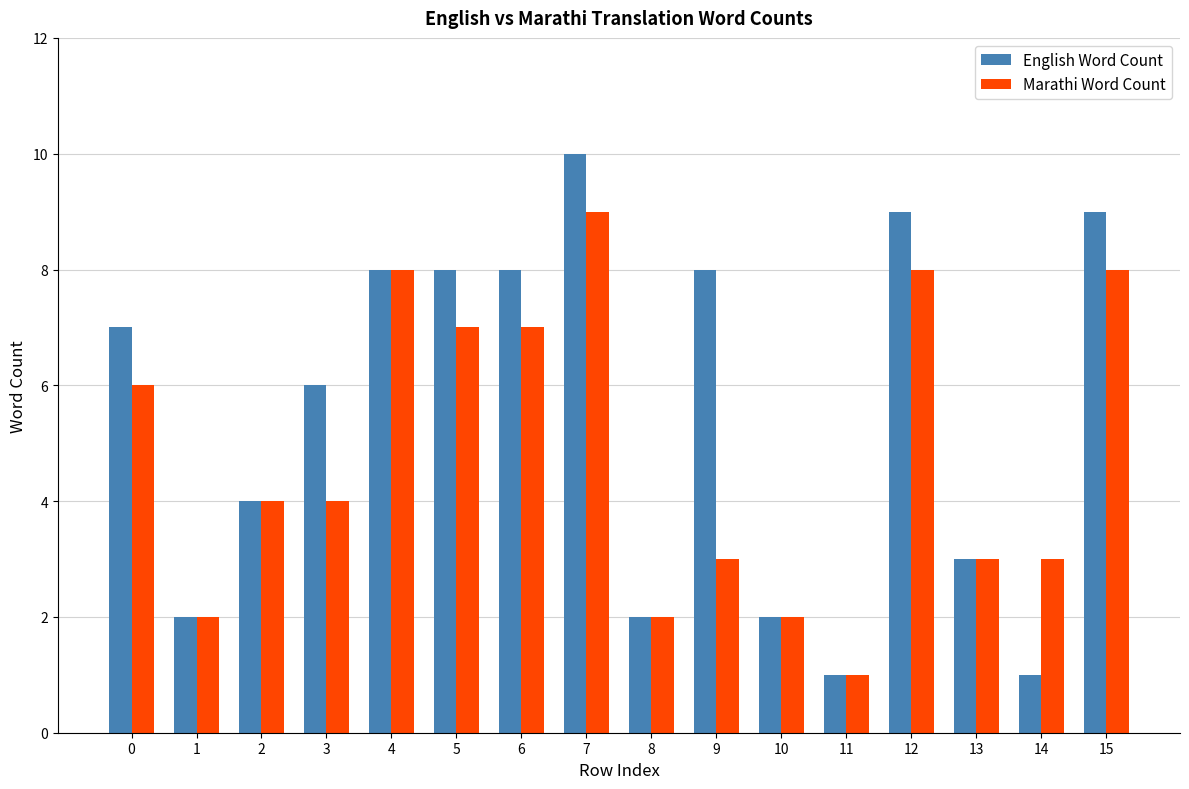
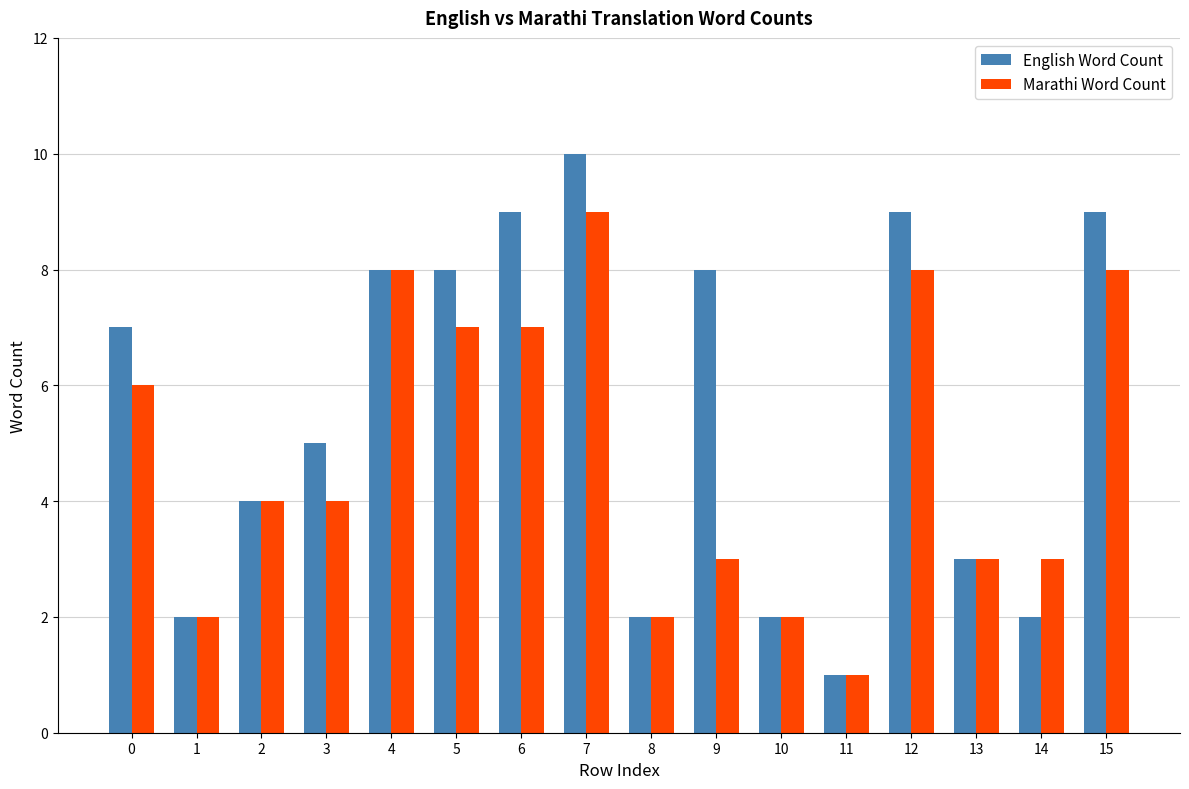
English Word Count, 3: 6 -> 5
English Word Count, 6: 8 -> 9
English Word Count, 14: 1 -> 2
